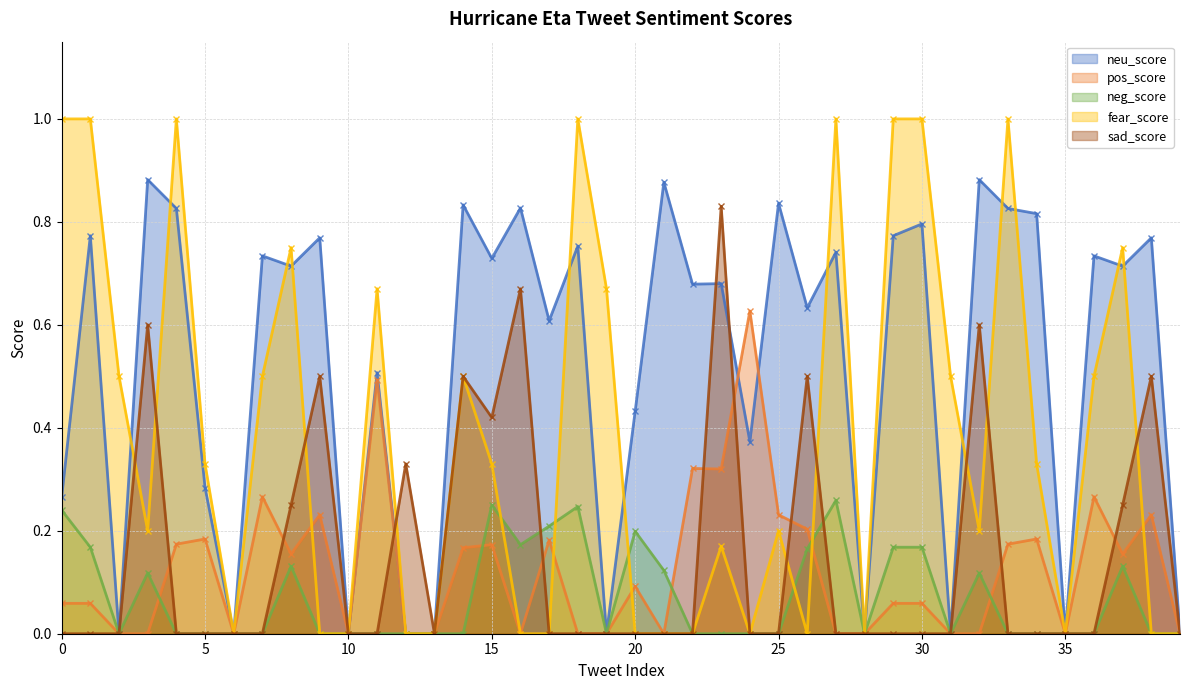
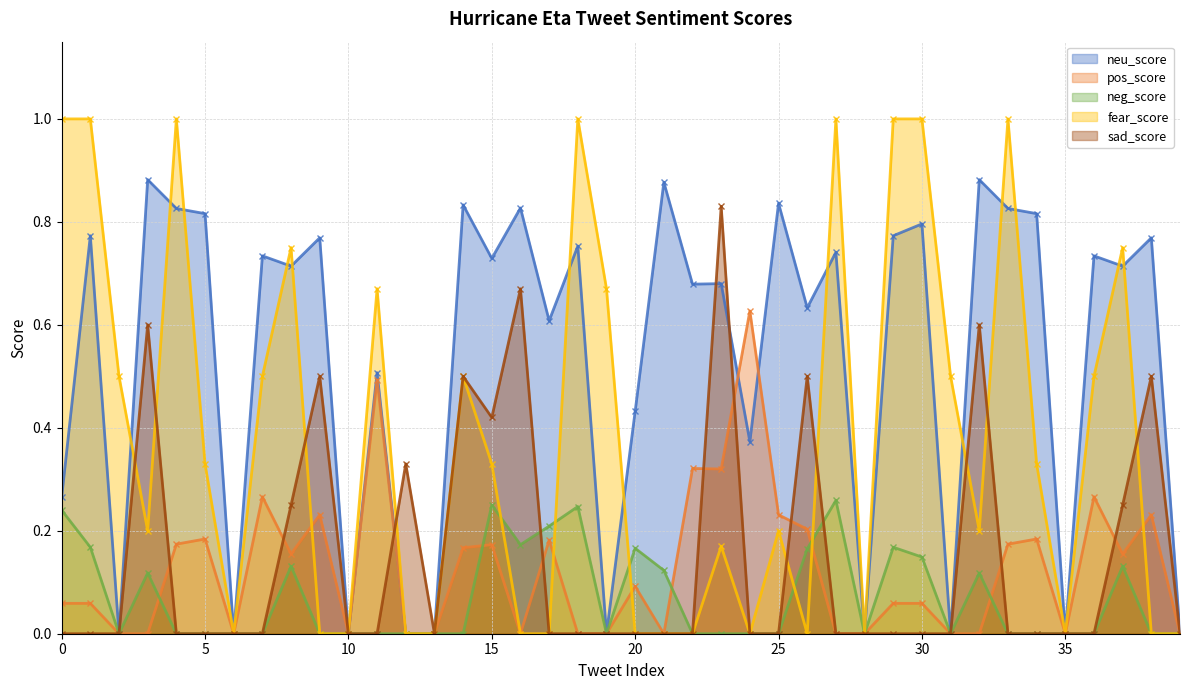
neu_score, 5: 0.28 -> 0.82
neg_score, 20: 0.20 -> 0.17
neg_score, 30: 0.17 -> 0.15
